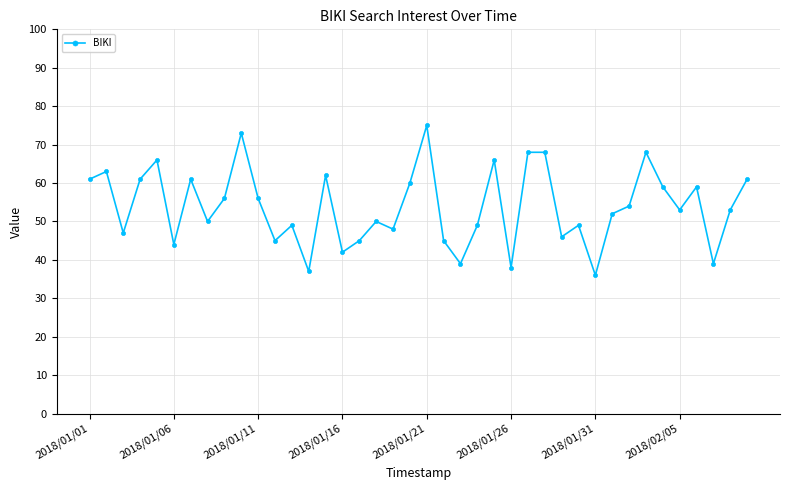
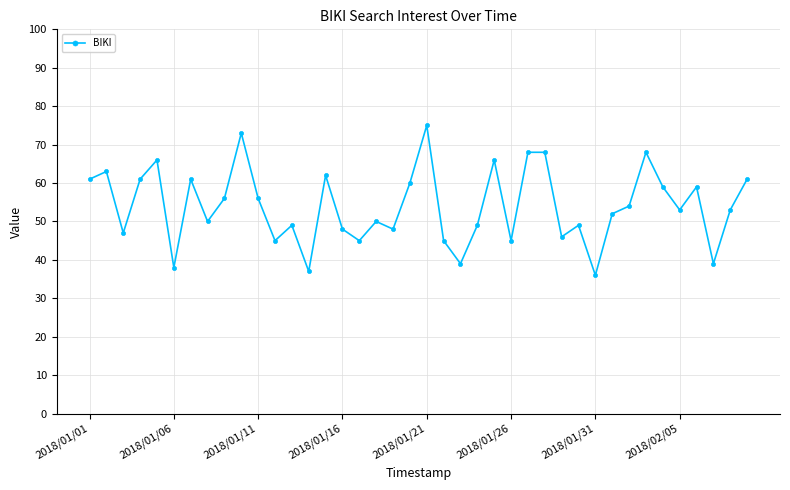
2018/01/06: 44 -> 38
2018/01/16: 42 -> 48
2018/01/26: 38 -> 45
